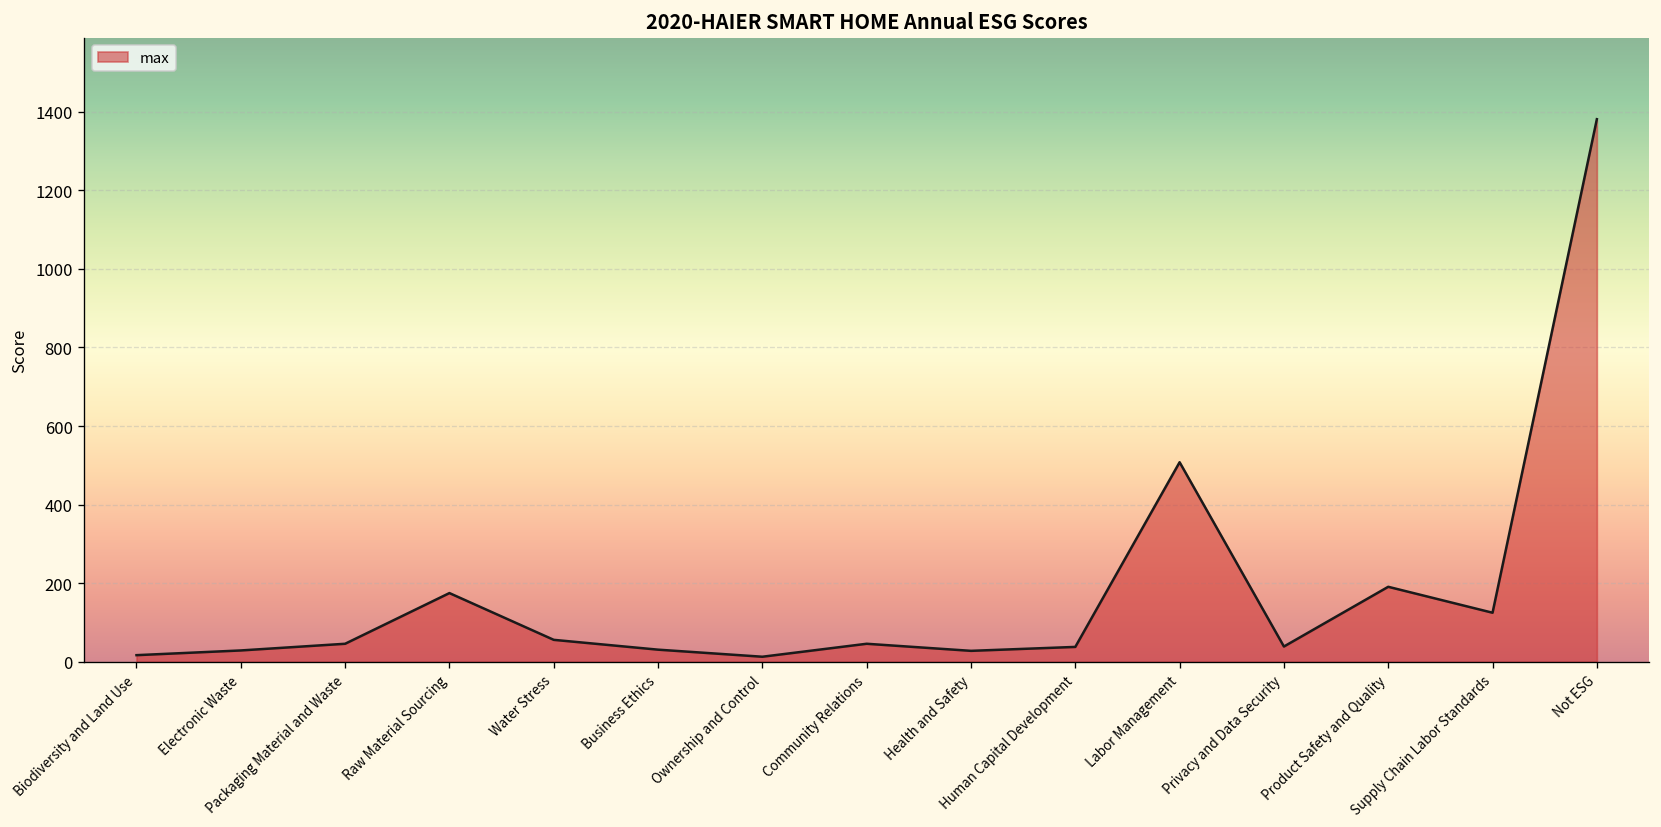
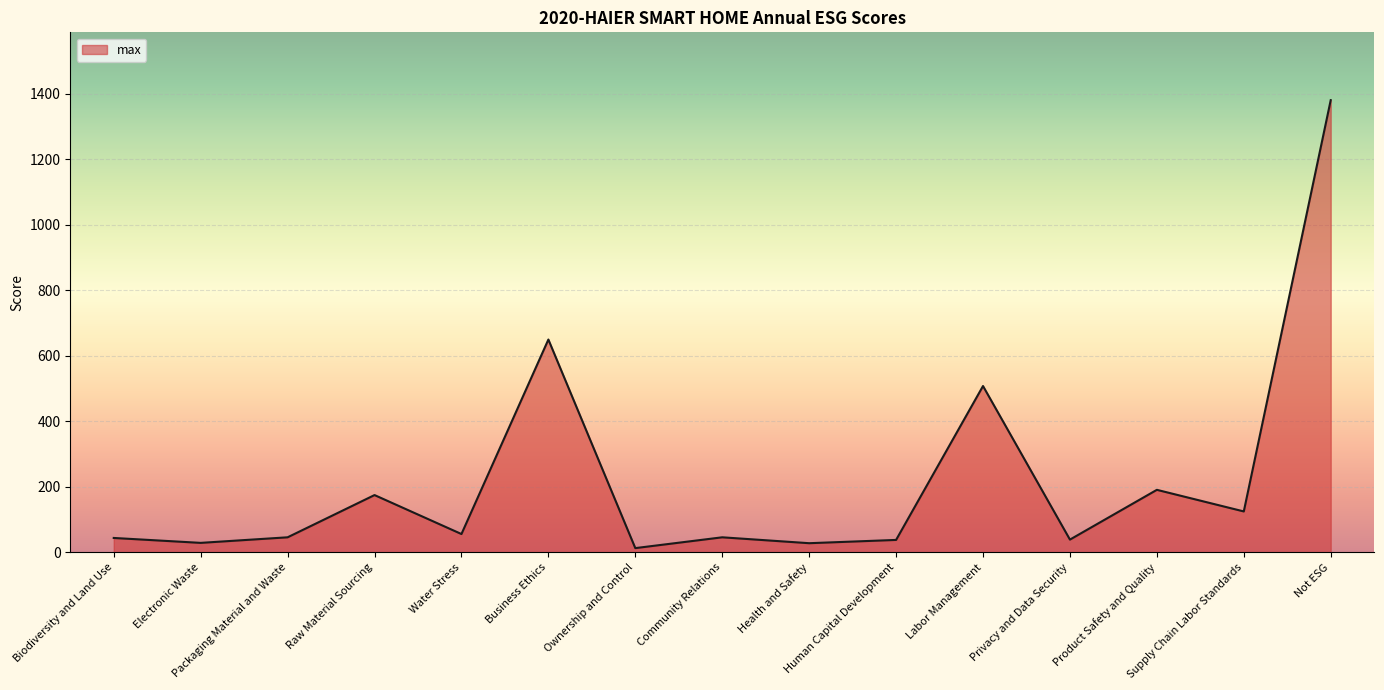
Biodiversity and Land Use: 20 -> 40
Business Ethics: 30 -> 650
